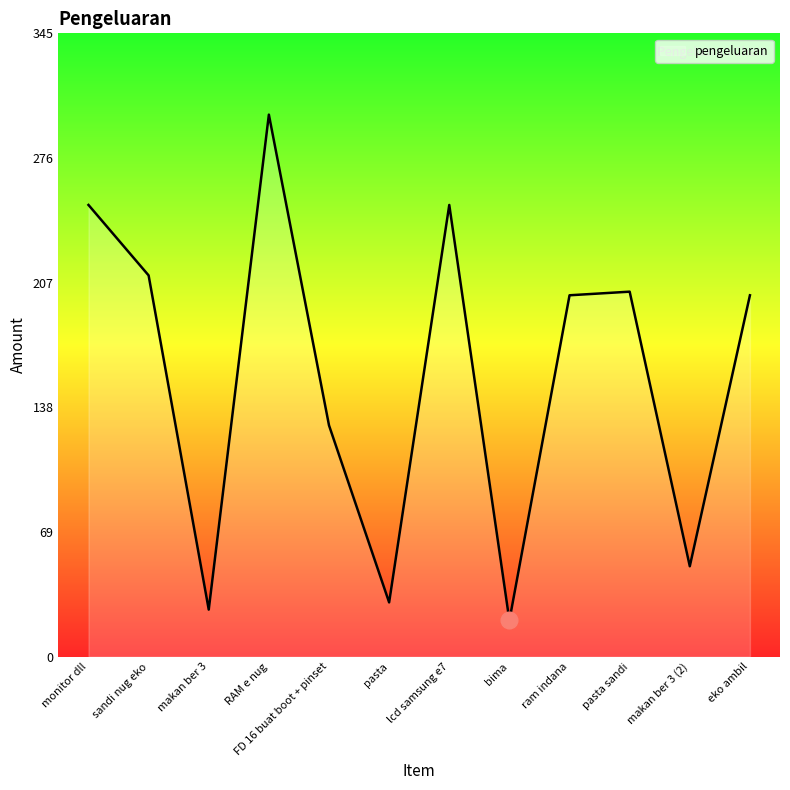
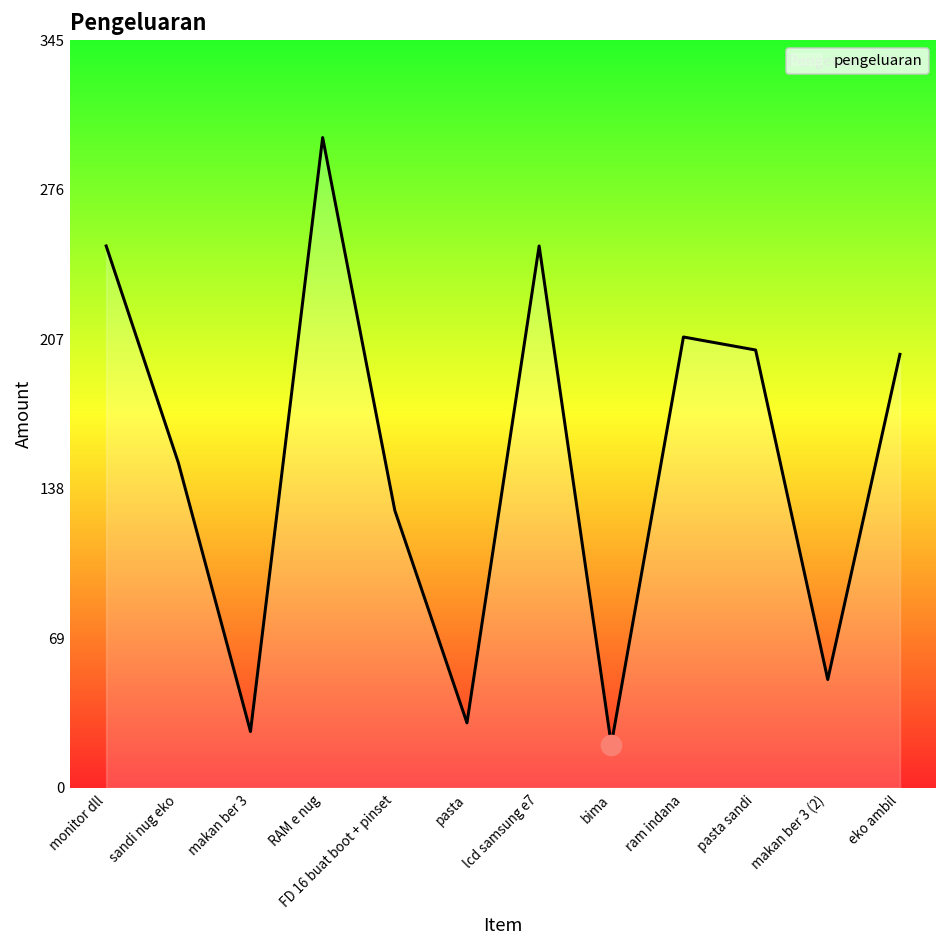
pengeluaran, sandi nug eko: 211 -> 150
pengeluaran, ram indana: 200 -> 208
